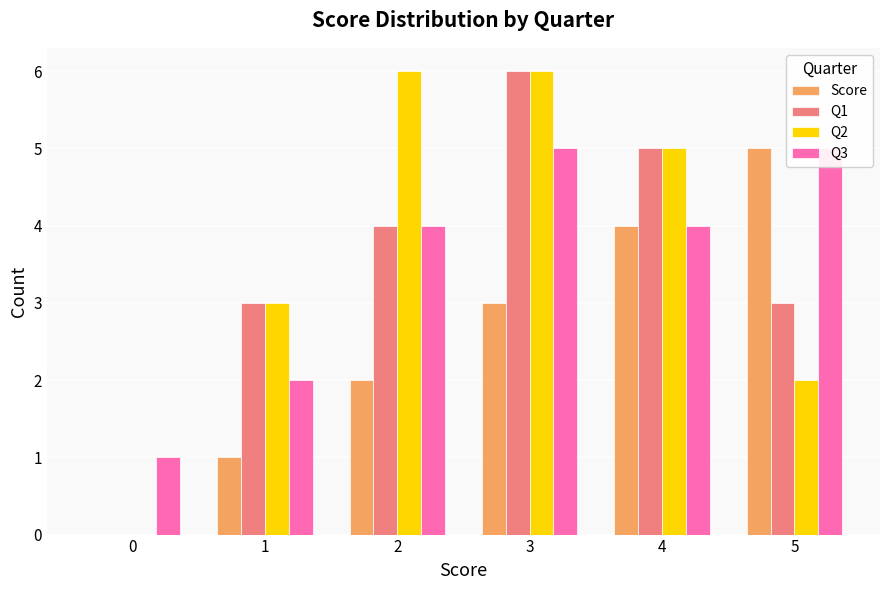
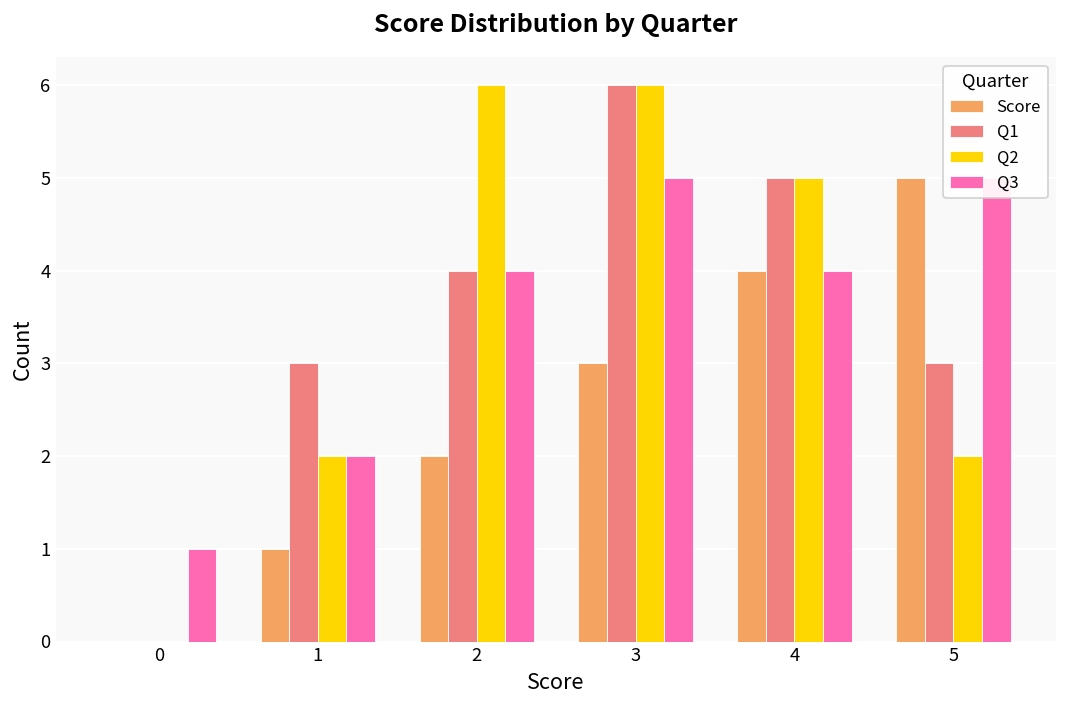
Q2, 1: 3 -> 2
